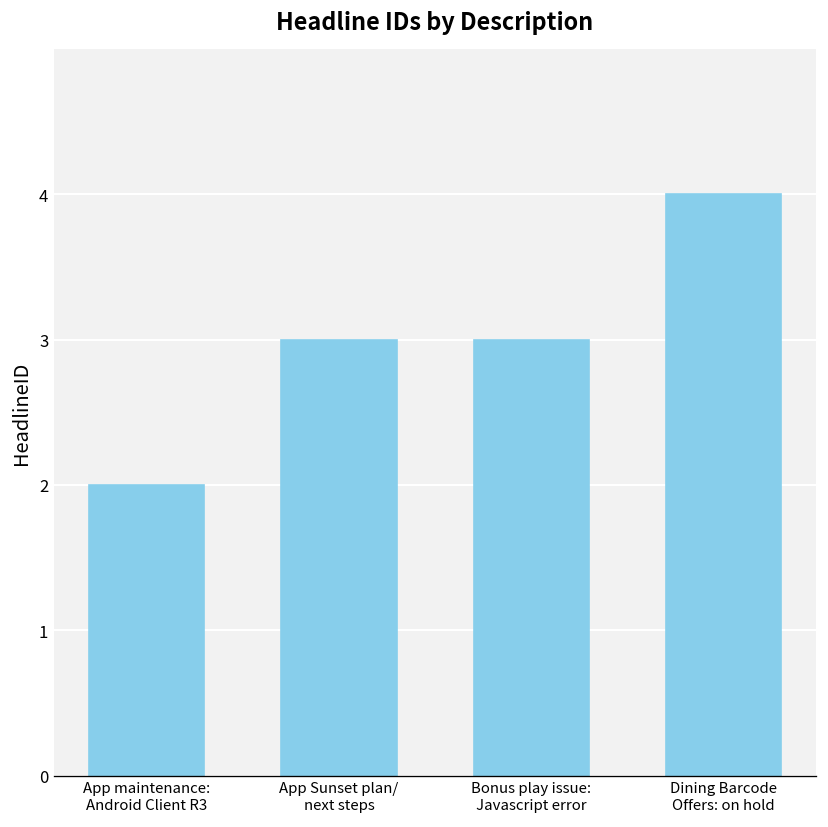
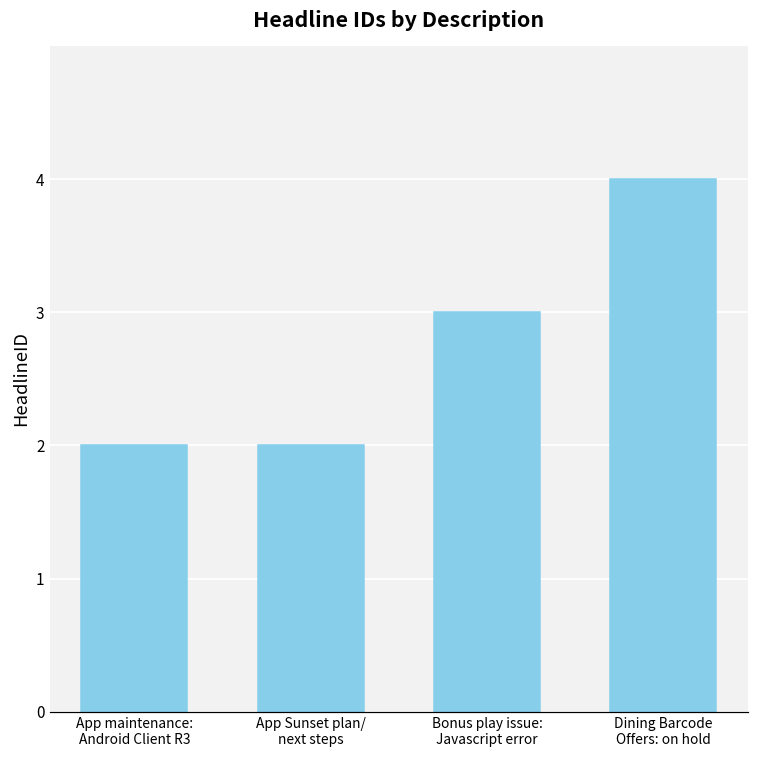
App Sunset plan/ next steps: 3 -> 2
